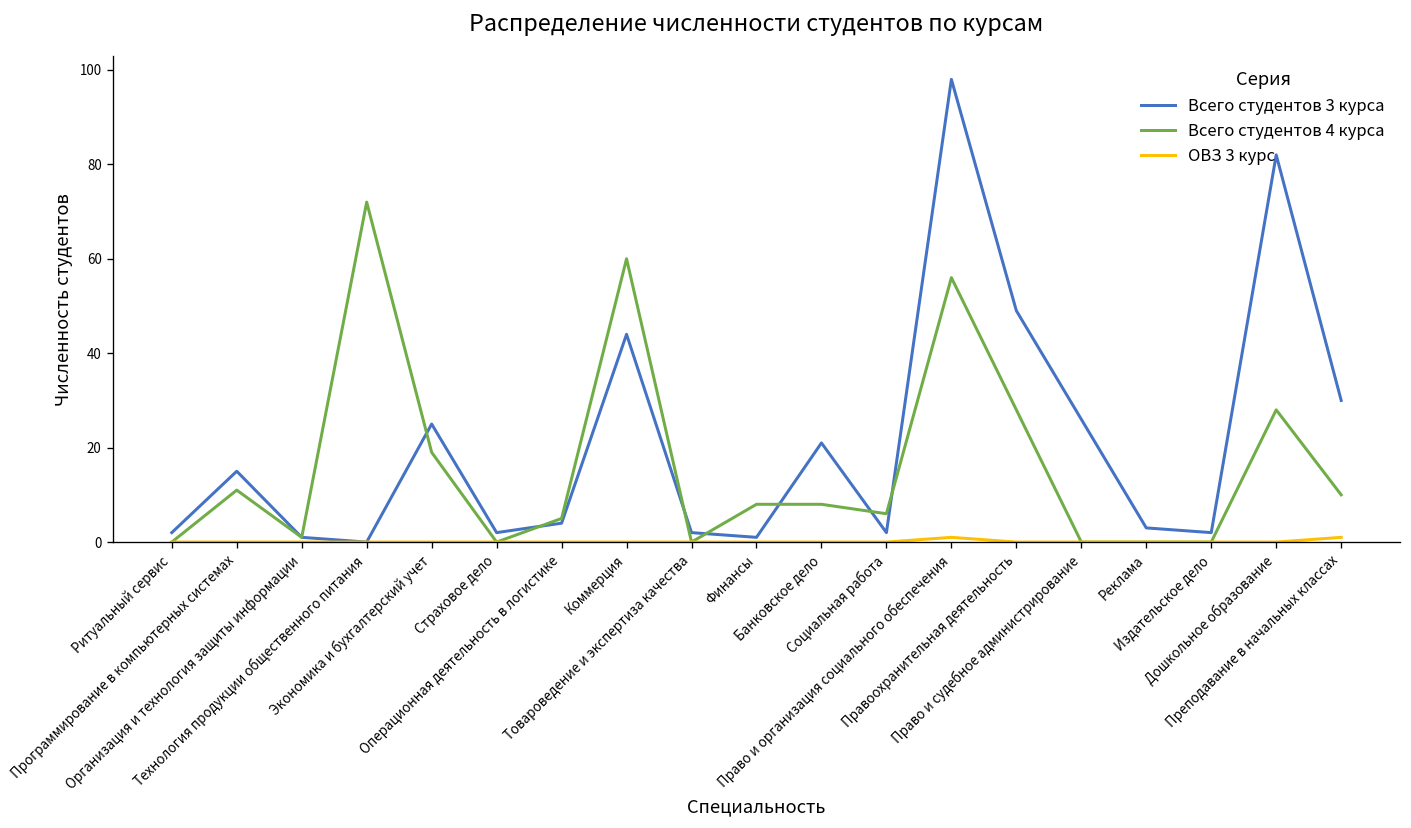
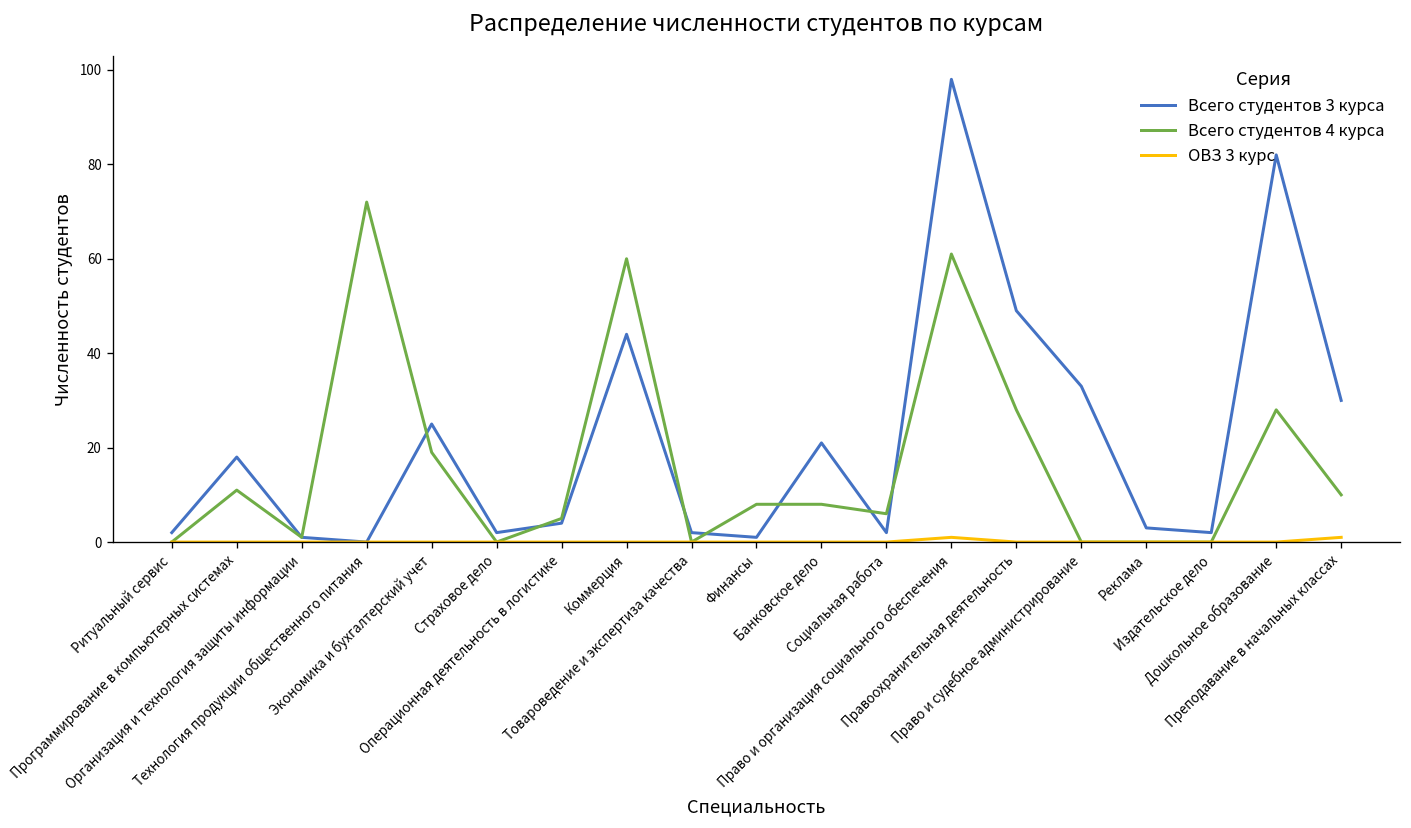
Всего студентов 3 курса, Программирование в компьютерных системах: 15 -> 18
Всего студентов 4 курса, Право и организация социального обеспечения: 56 -> 61
Всего студентов 3 курса, Право и судебное администрирование: 26 -> 33
